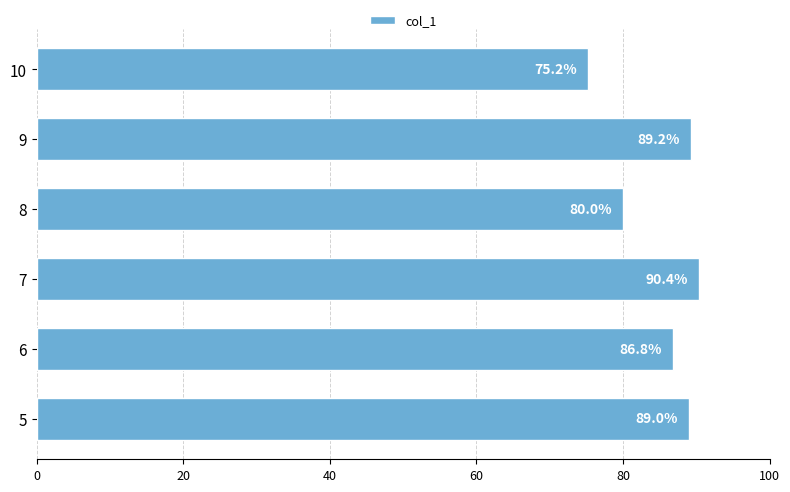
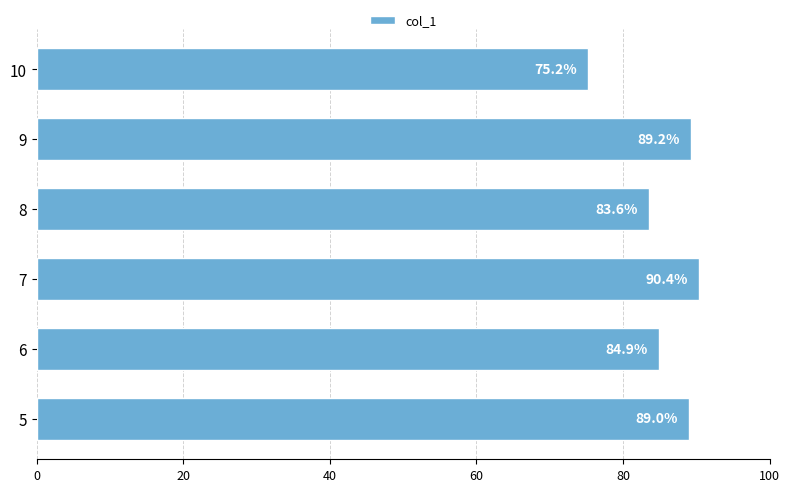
8: 80.0% -> 83.6%
6: 86.8% -> 84.9%
